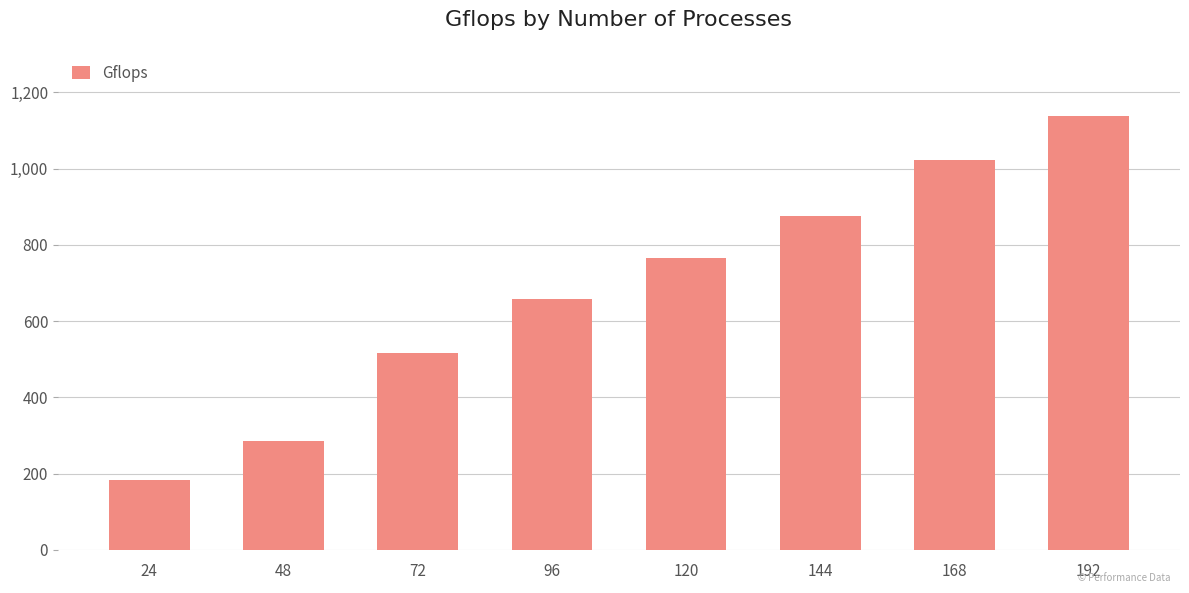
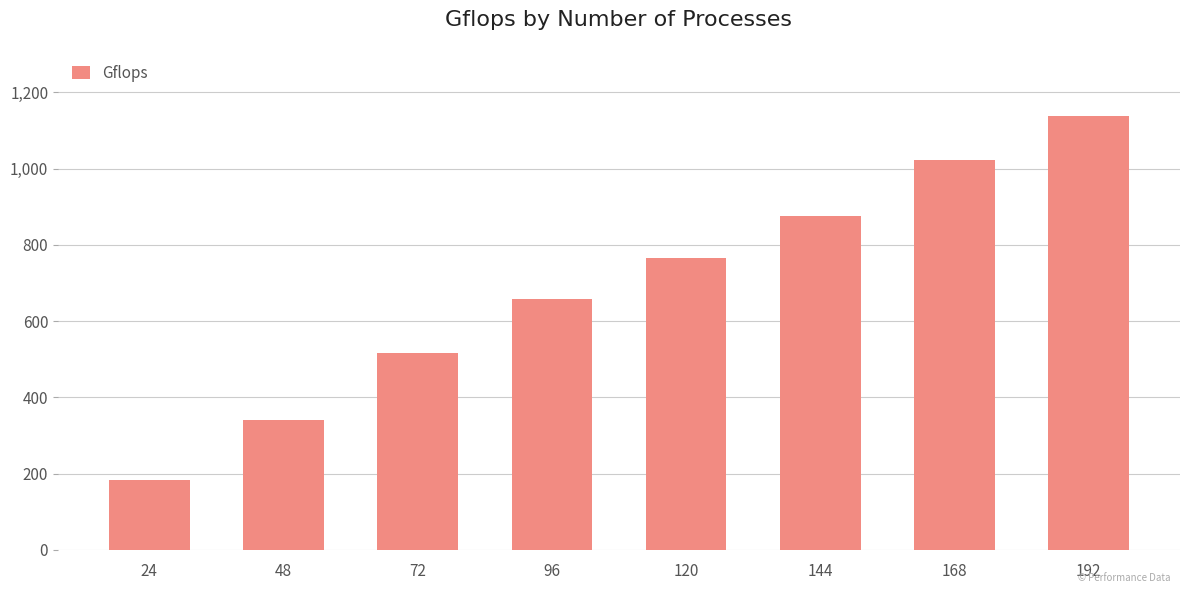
48: 290 -> 340
